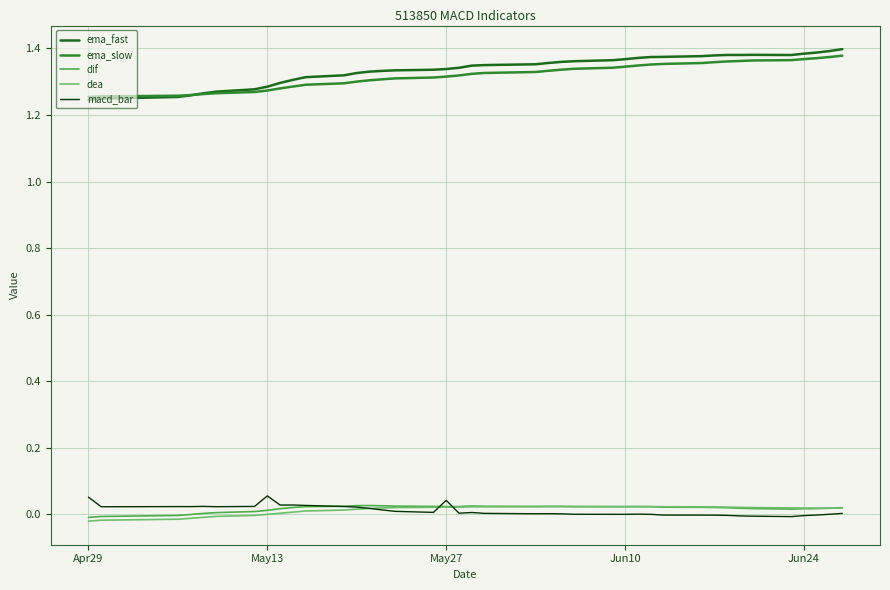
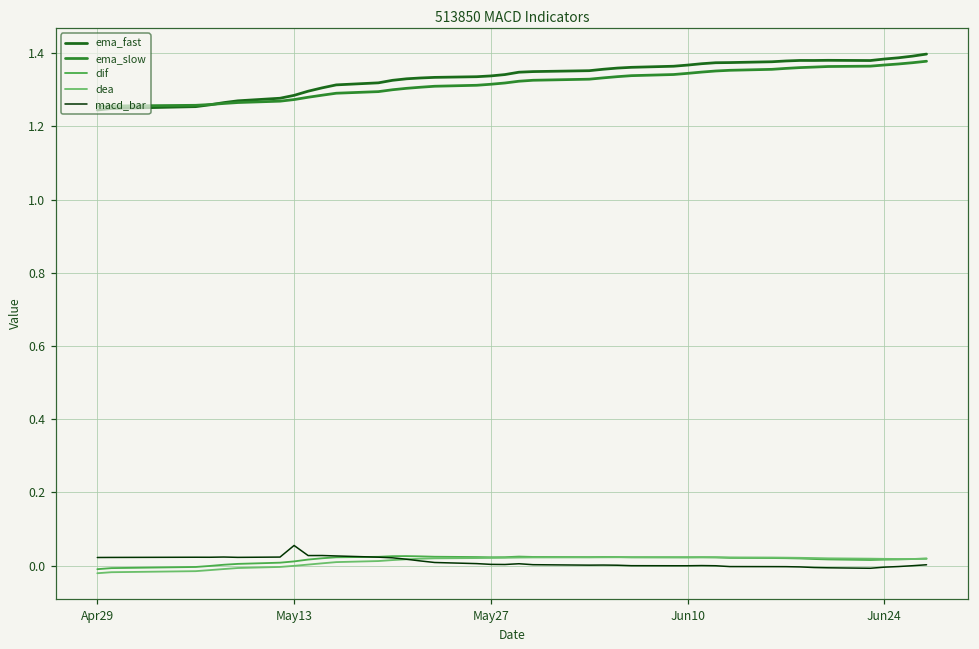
macd_bar, Apr29: 0.05 -> 0.02
macd_bar, May27: 0.04 -> 0.00
